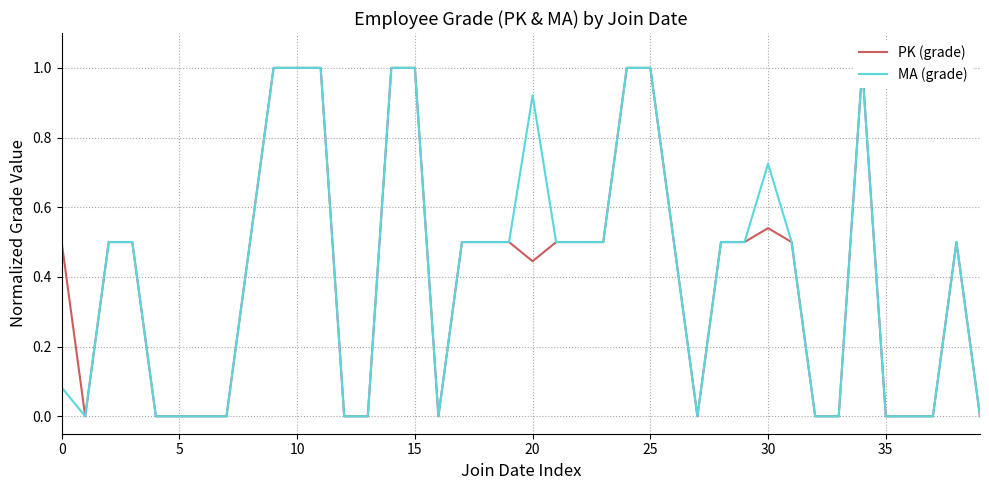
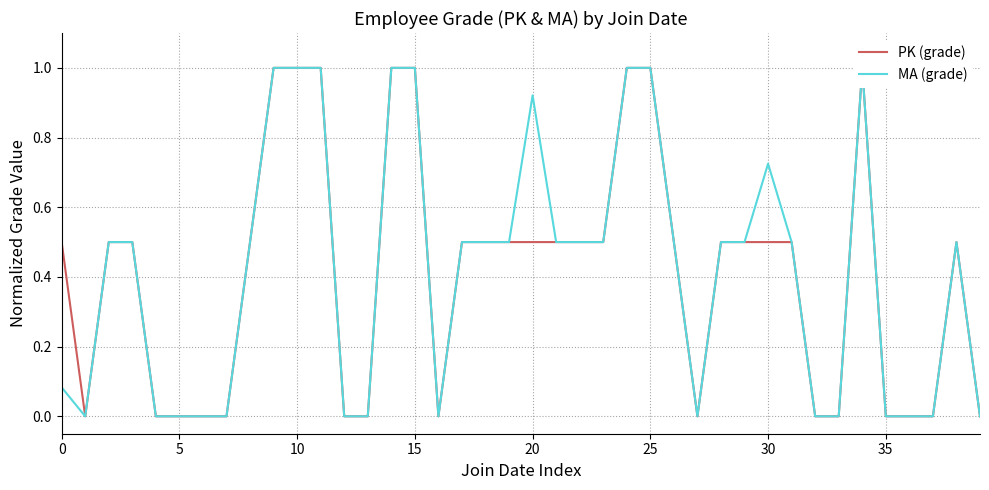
PK (grade), 20: 0.45 -> 0.50
PK (grade), 30: 0.54 -> 0.50
